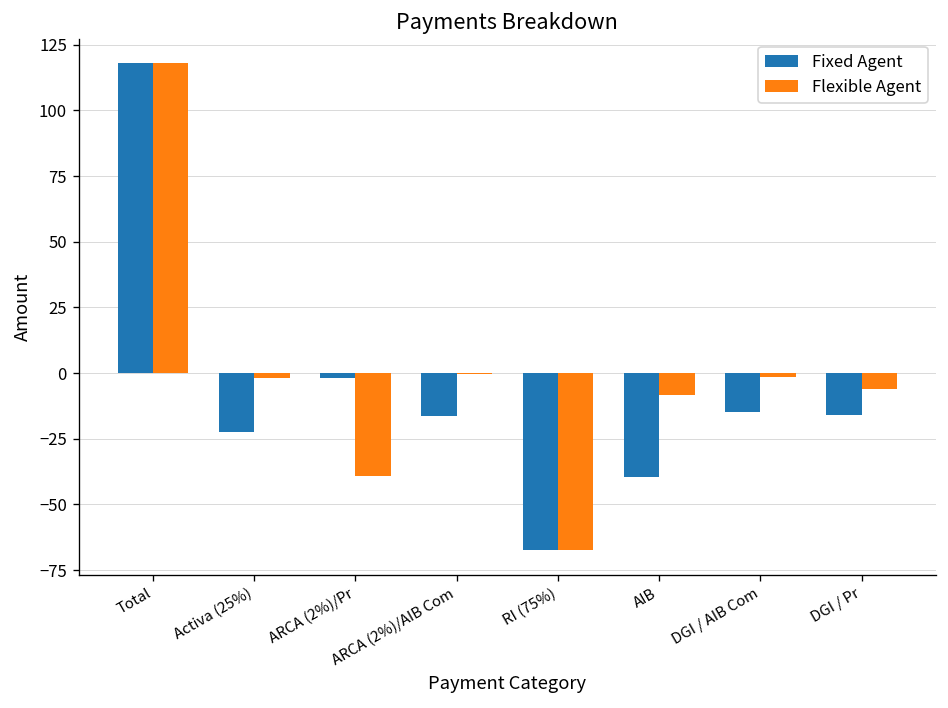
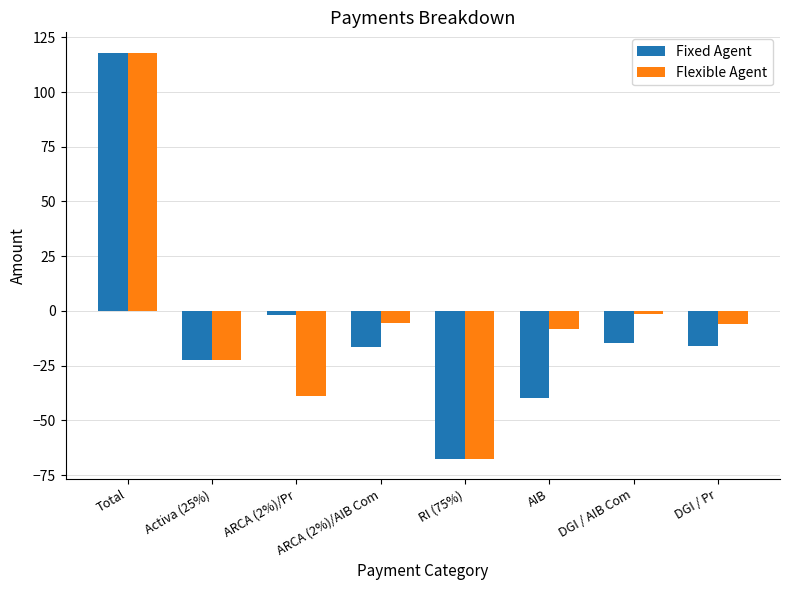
Flexible Agent, Activa (25%): -2 -> -23
Flexible Agent, ARCA (2%)/AIB Com: 0 -> -5
